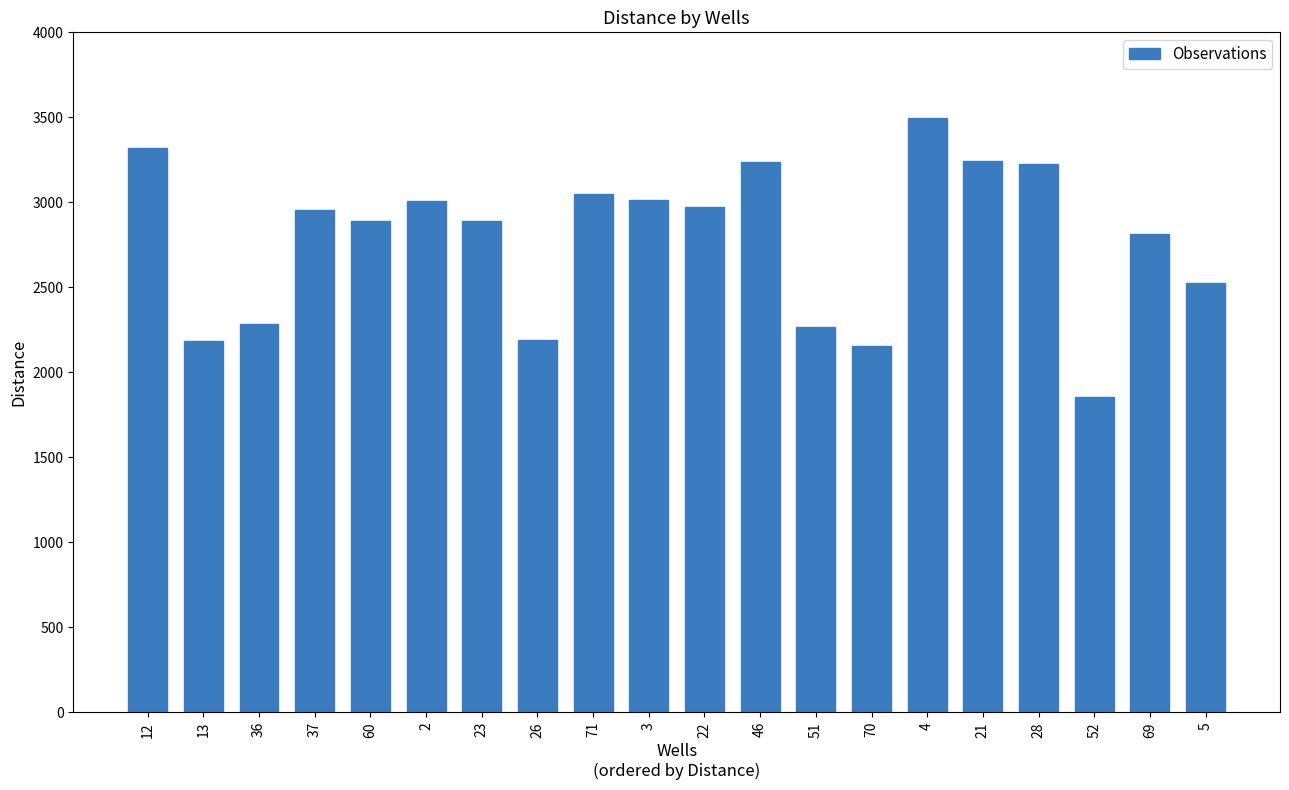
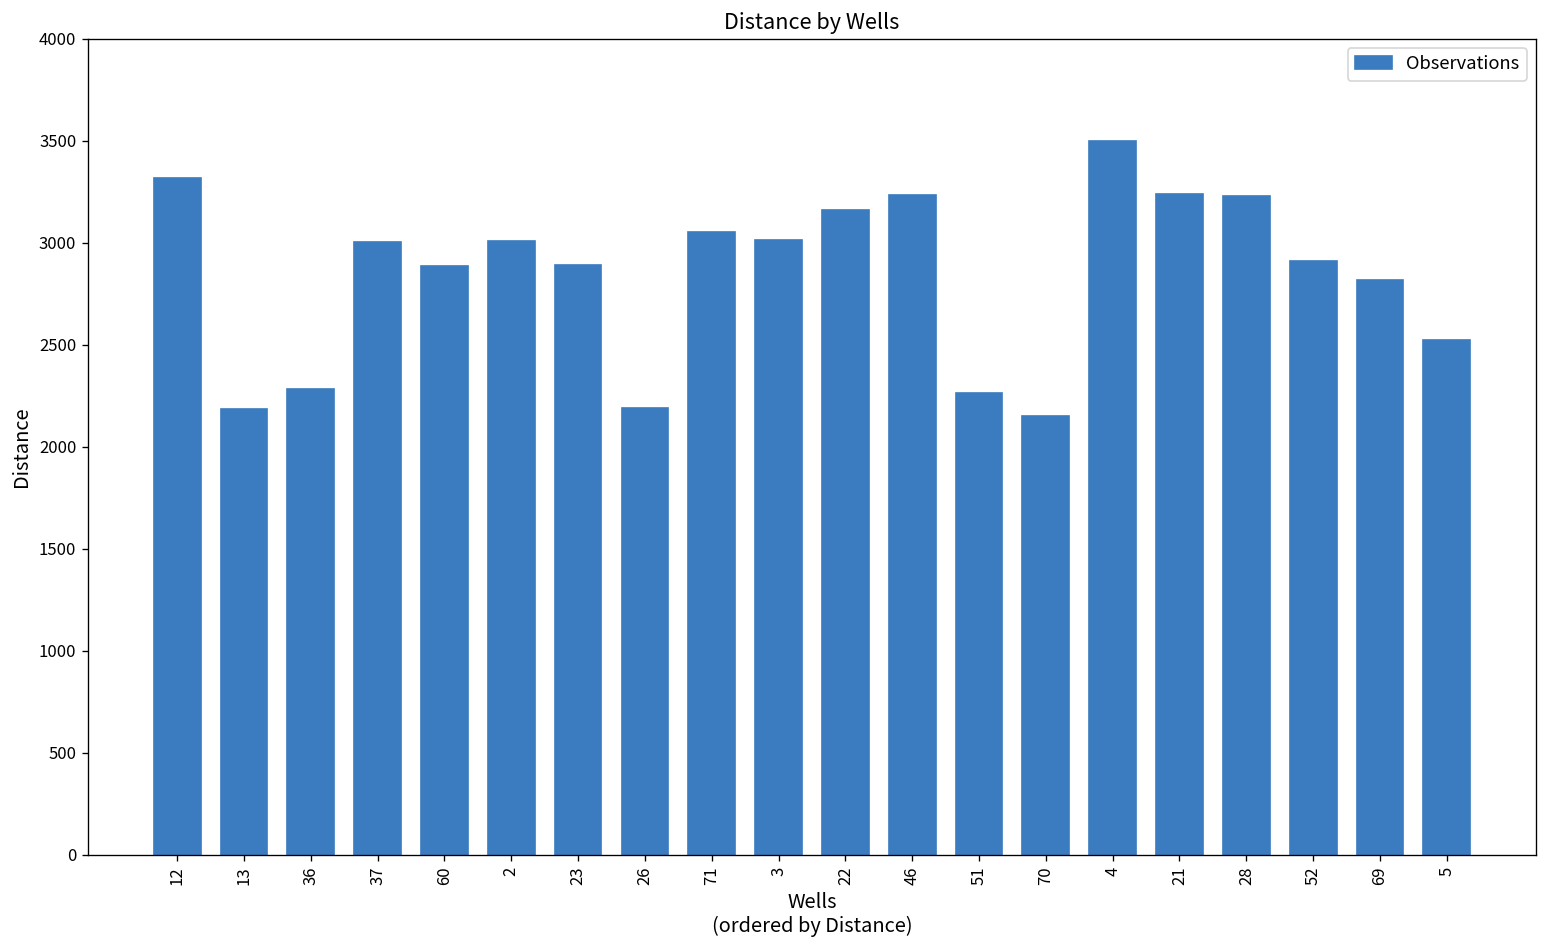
37: 2960 -> 3000
22: 2970 -> 3160
52: 1860 -> 2910
